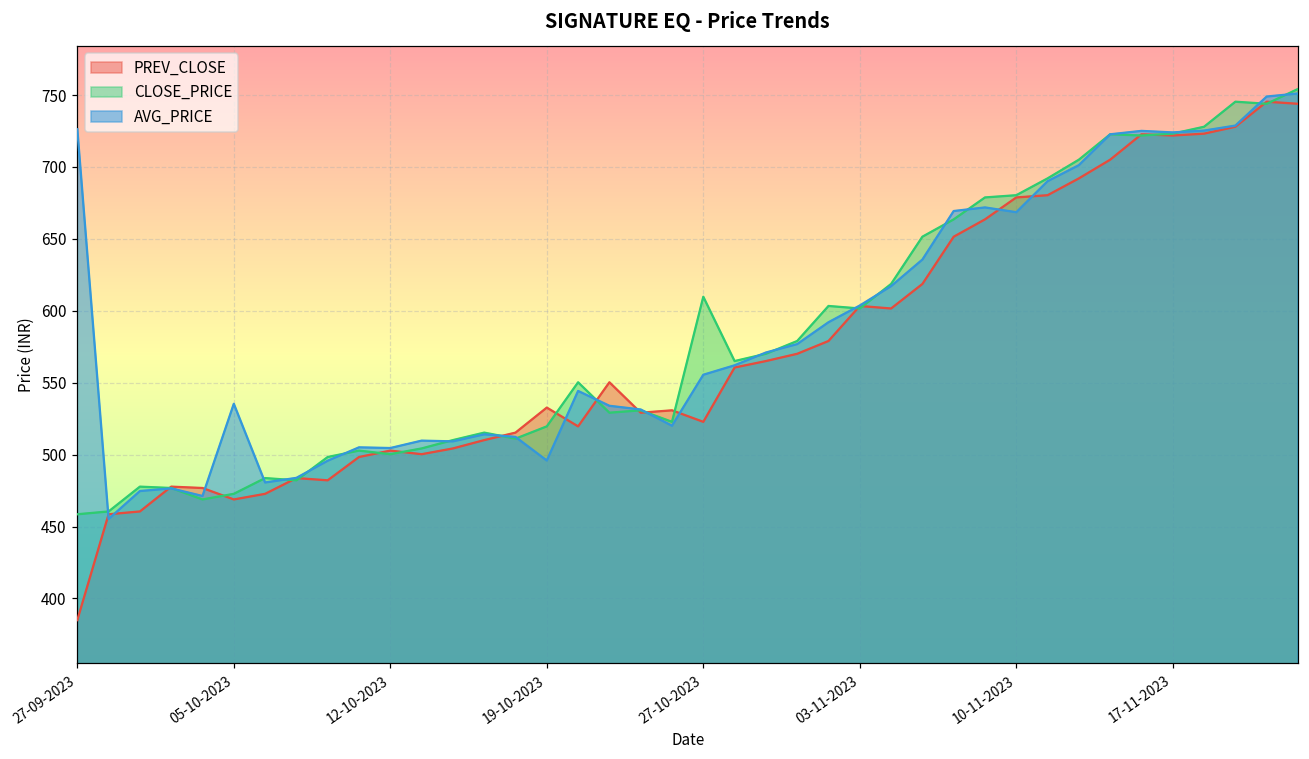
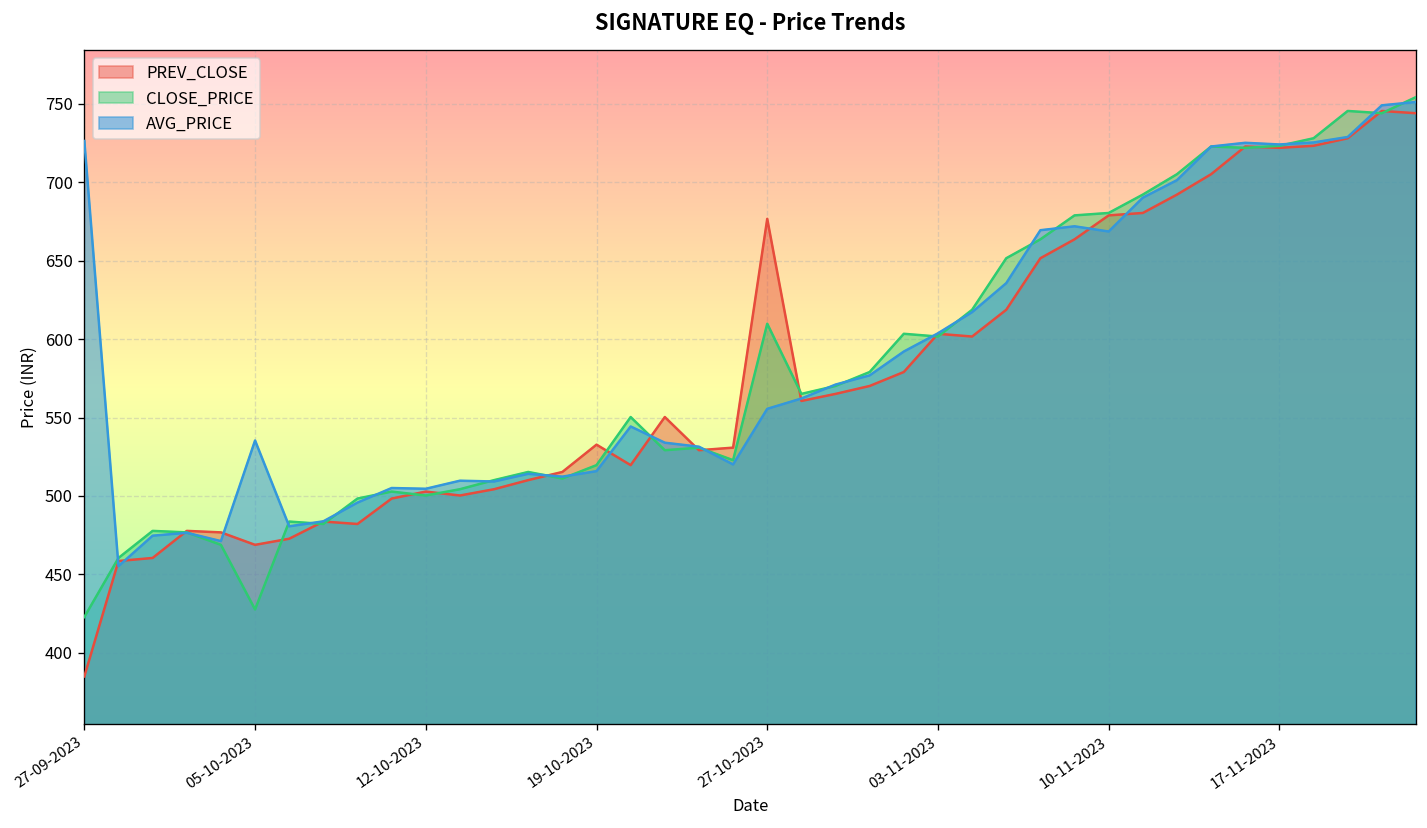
CLOSE_PRICE, 27-09-2023: 459 -> 423
CLOSE_PRICE, 05-10-2023: 473 -> 428
AVG_PRICE, 19-10-2023: 496 -> 516
PREV_CLOSE, 27-10-2023: 523 -> 677
